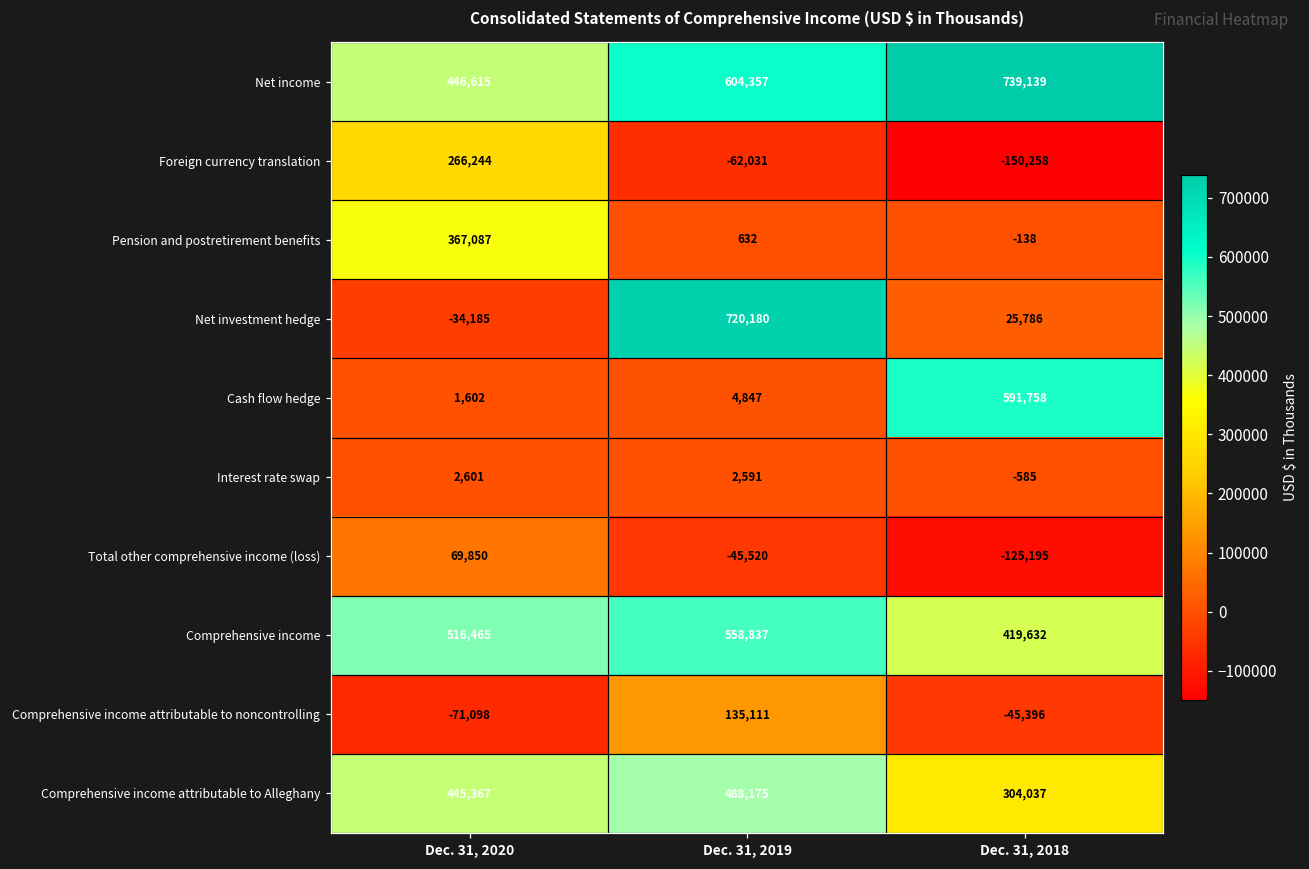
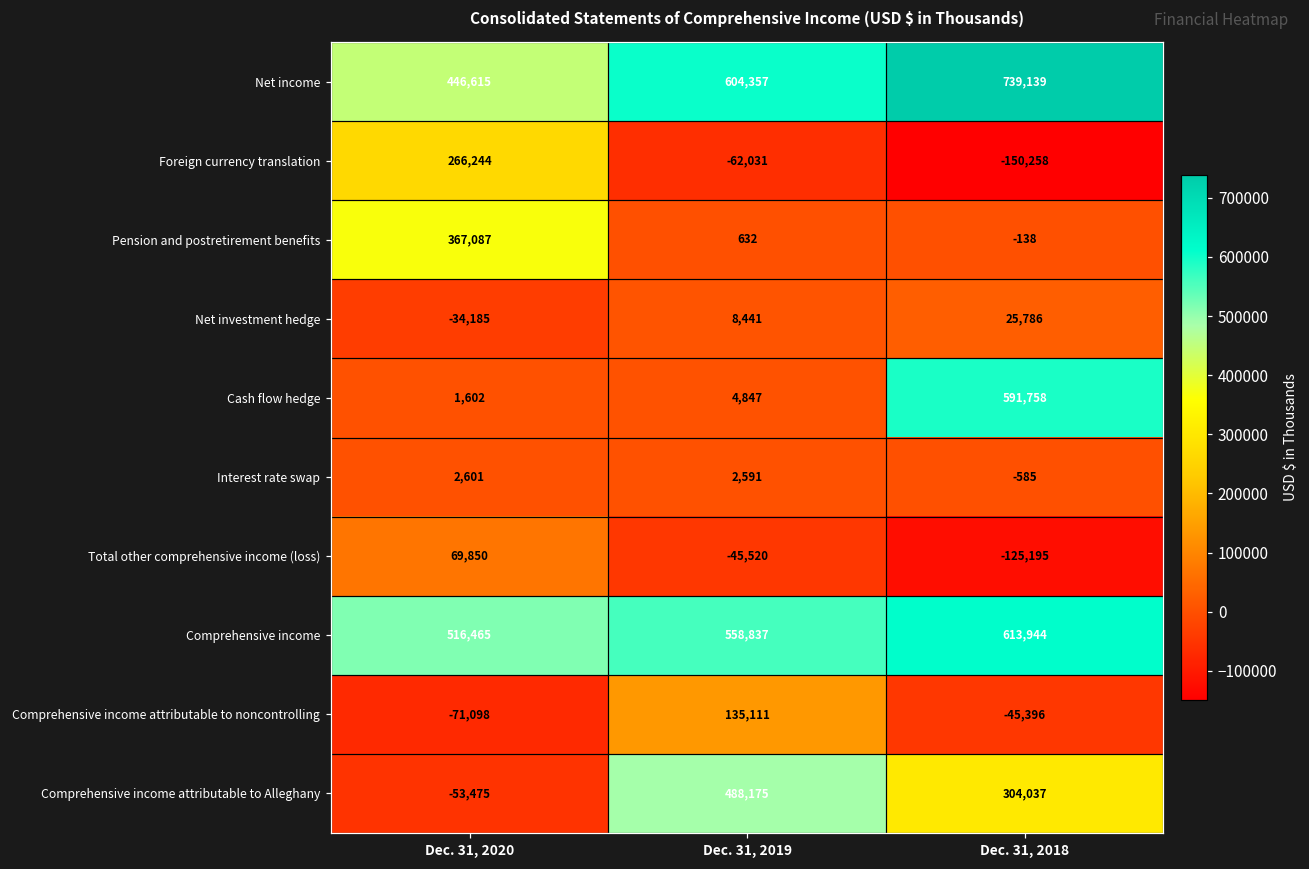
Net investment hedge, Dec. 31, 2019: 720,180 -> 8,441
Comprehensive income, Dec. 31, 2018: 419,632 -> 613,944
Comprehensive income attributable to Alleghany, Dec. 31, 2020: 445,367 -> -53,475
